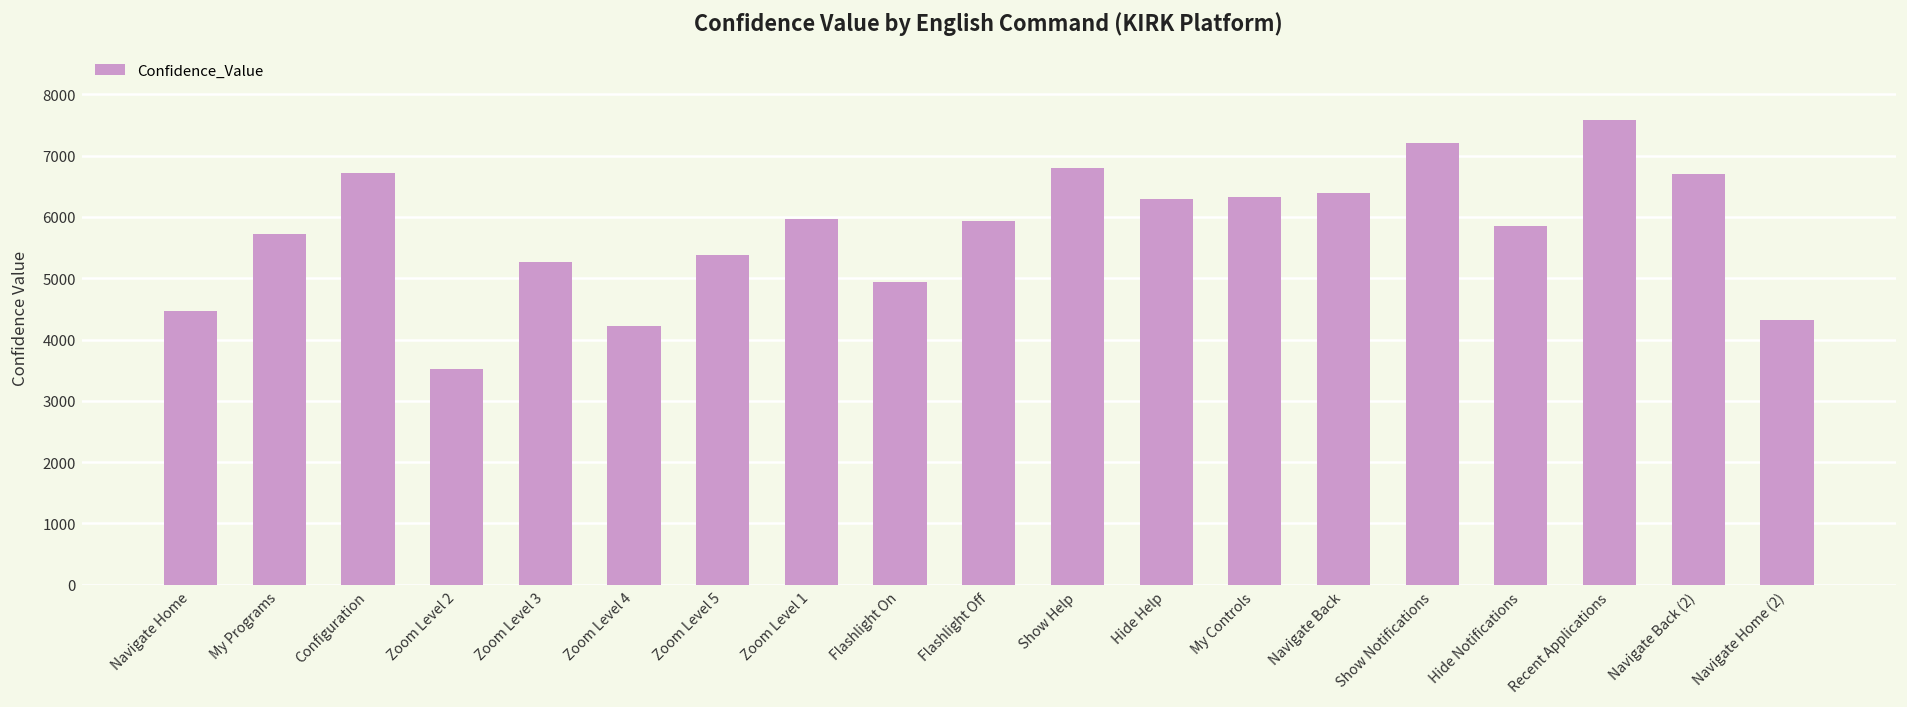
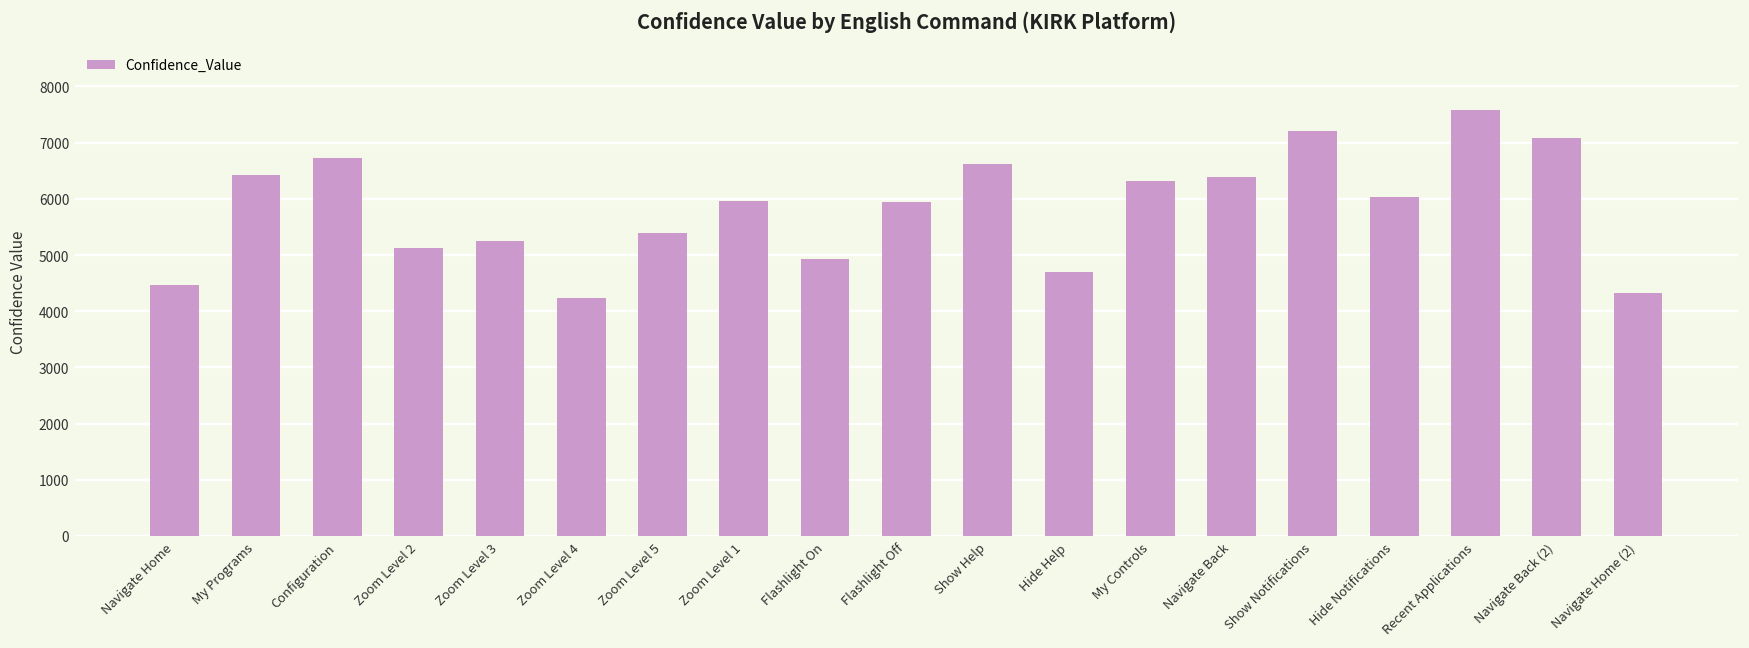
My Programs: 5700 -> 6400
Zoom Level 2: 3500 -> 5100
Show Help: 6800 -> 6600
Hide Help: 6300 -> 4700
Hide Notifications: 5900 -> 6000
Navigate Back (2): 6700 -> 7100
